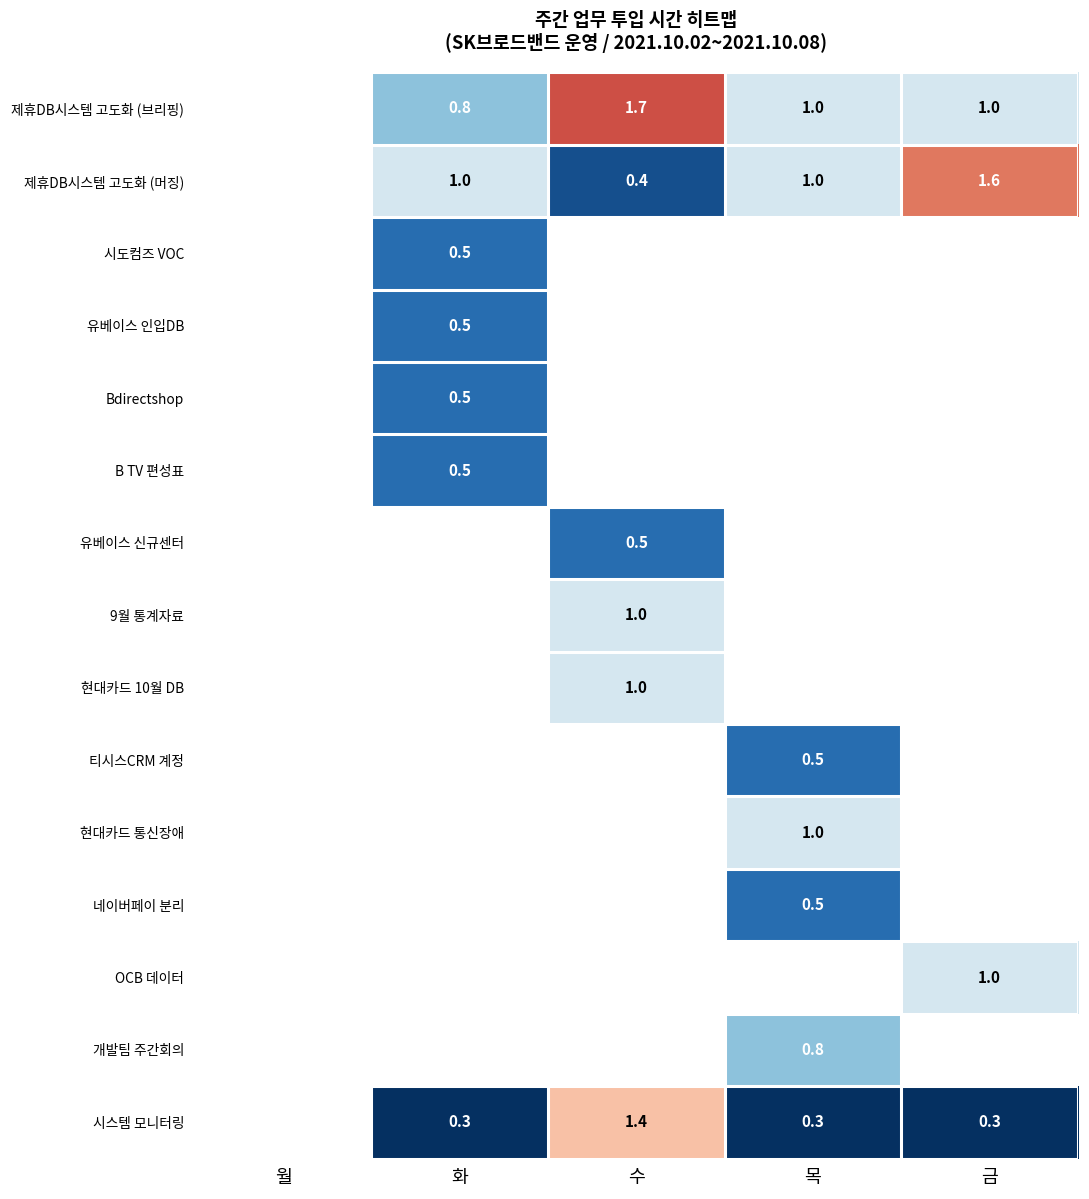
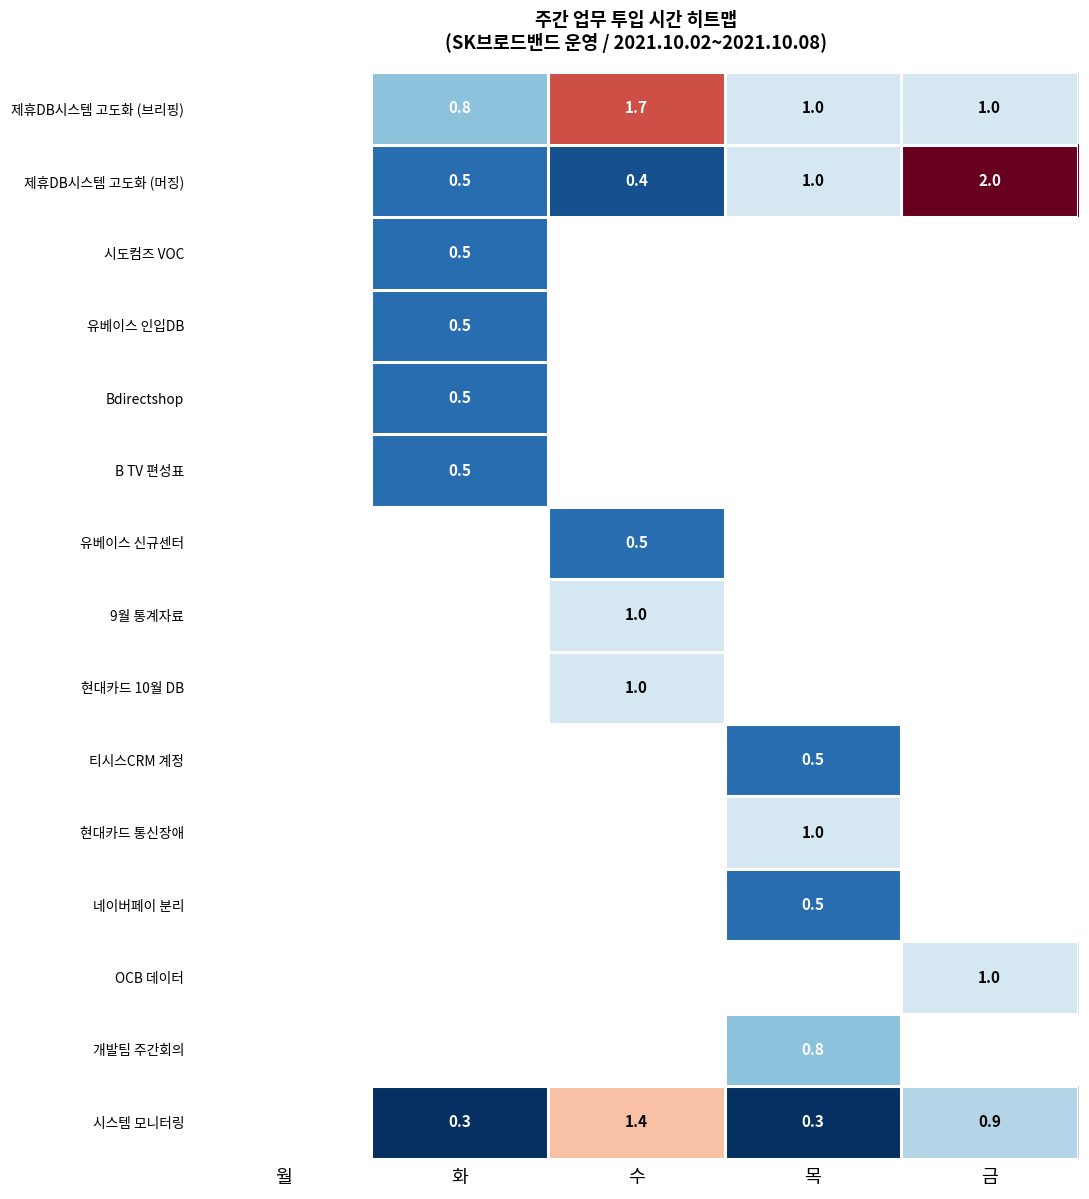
제휴DB시스템 고도화 (머징), 화: 1.0 -> 0.5
제휴DB시스템 고도화 (머징), 금: 1.6 -> 2.0
시스템 모니터링, 금: 0.3 -> 0.9
